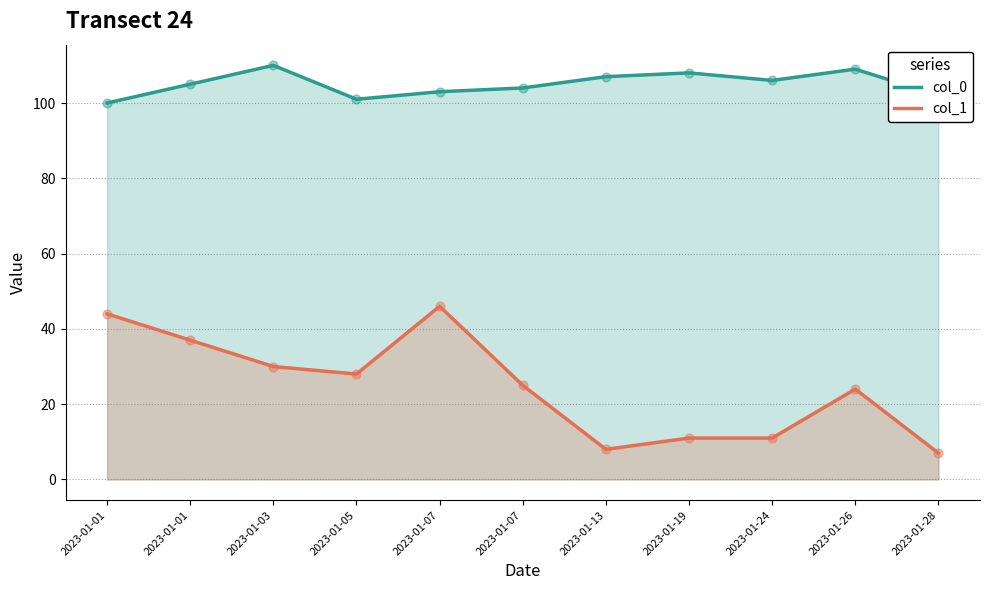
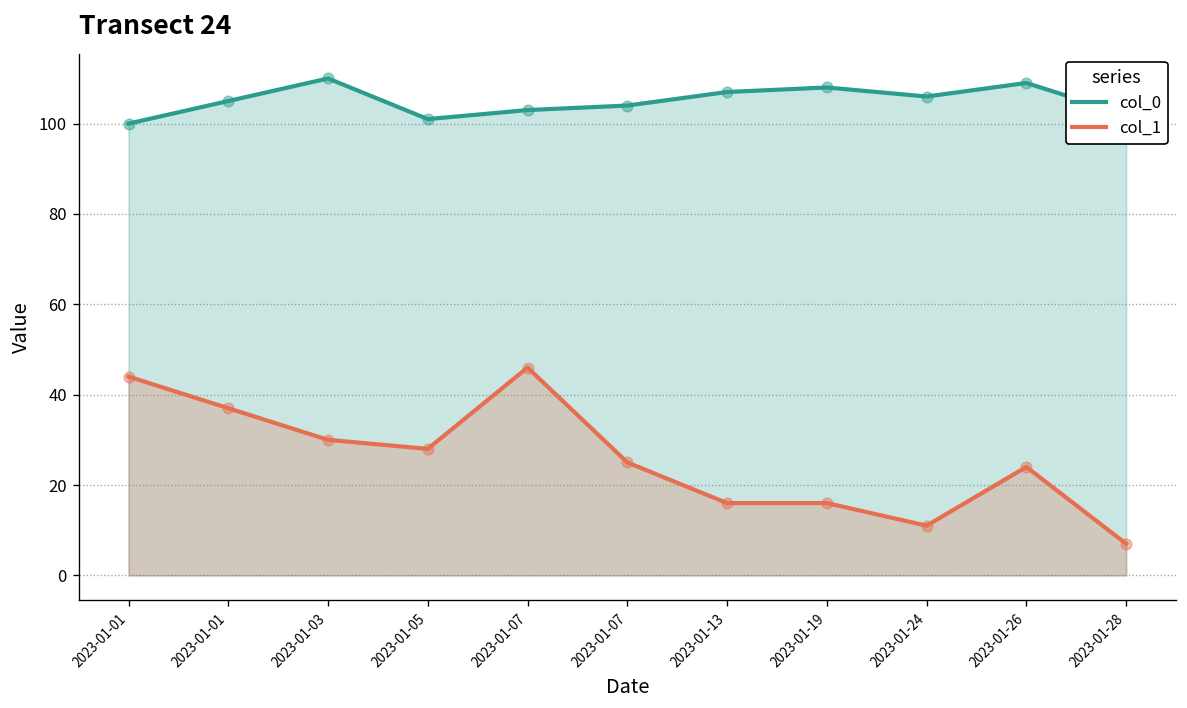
col_1, 2023-01-13: 8 -> 16
col_1, 2023-01-19: 11 -> 16
